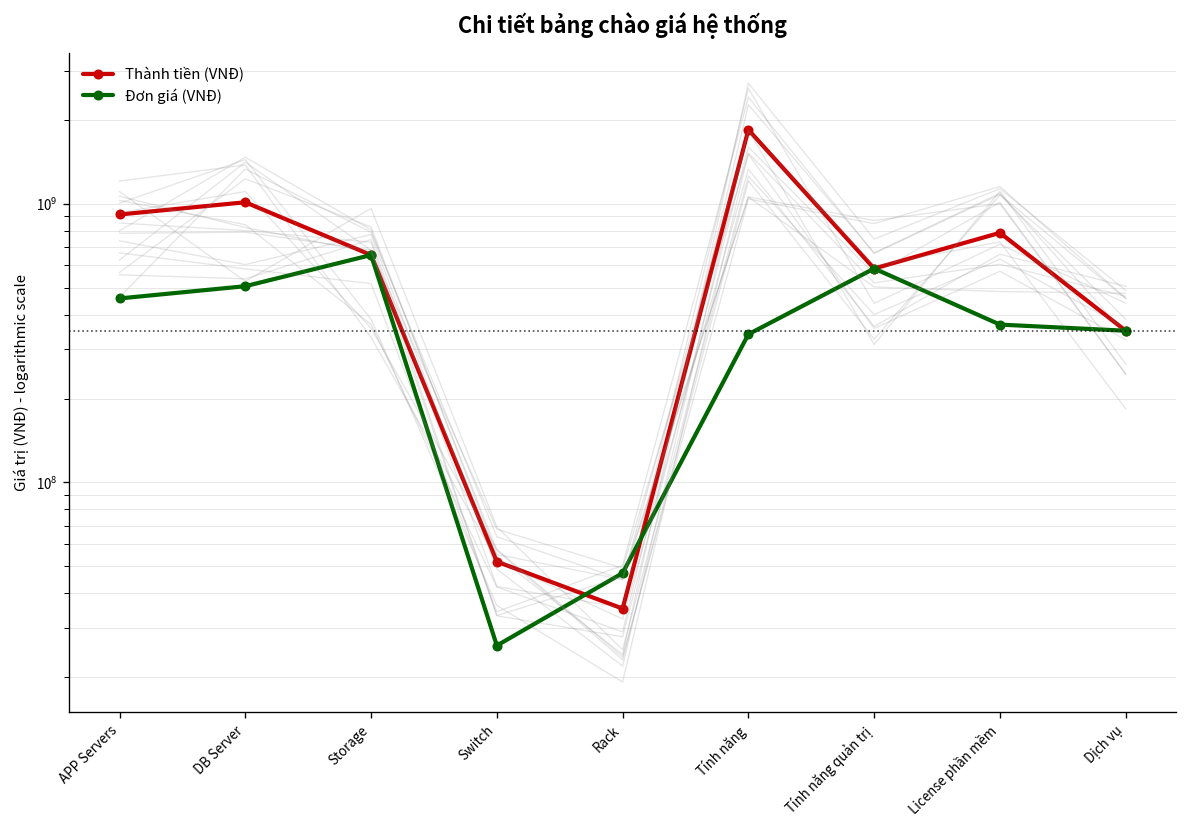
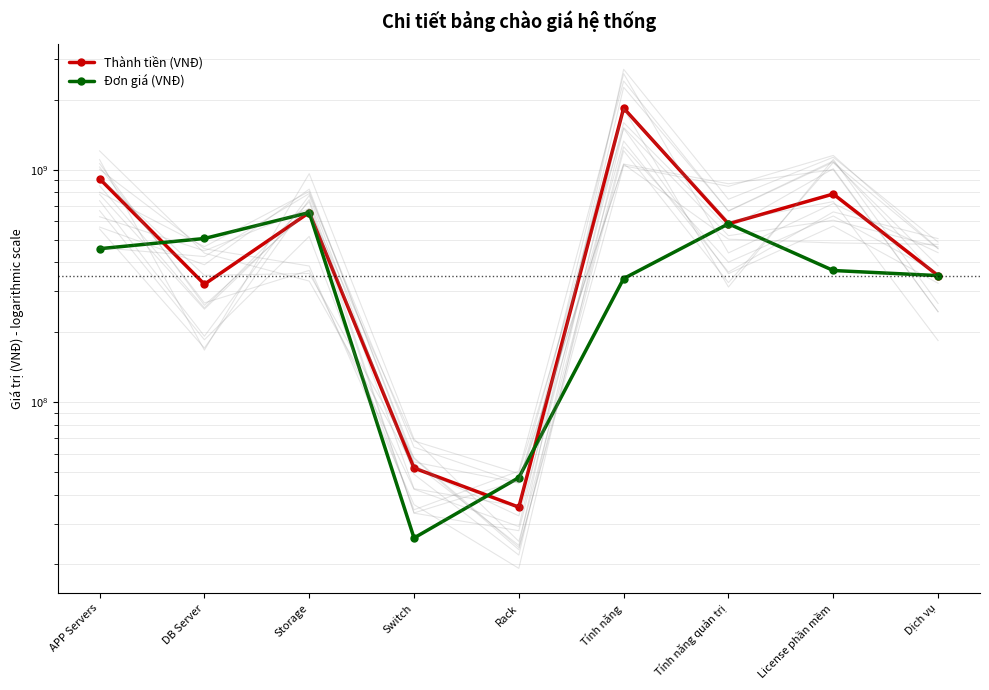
Thành tiền (VNĐ), DB Server: 1000000000 -> 320000000
